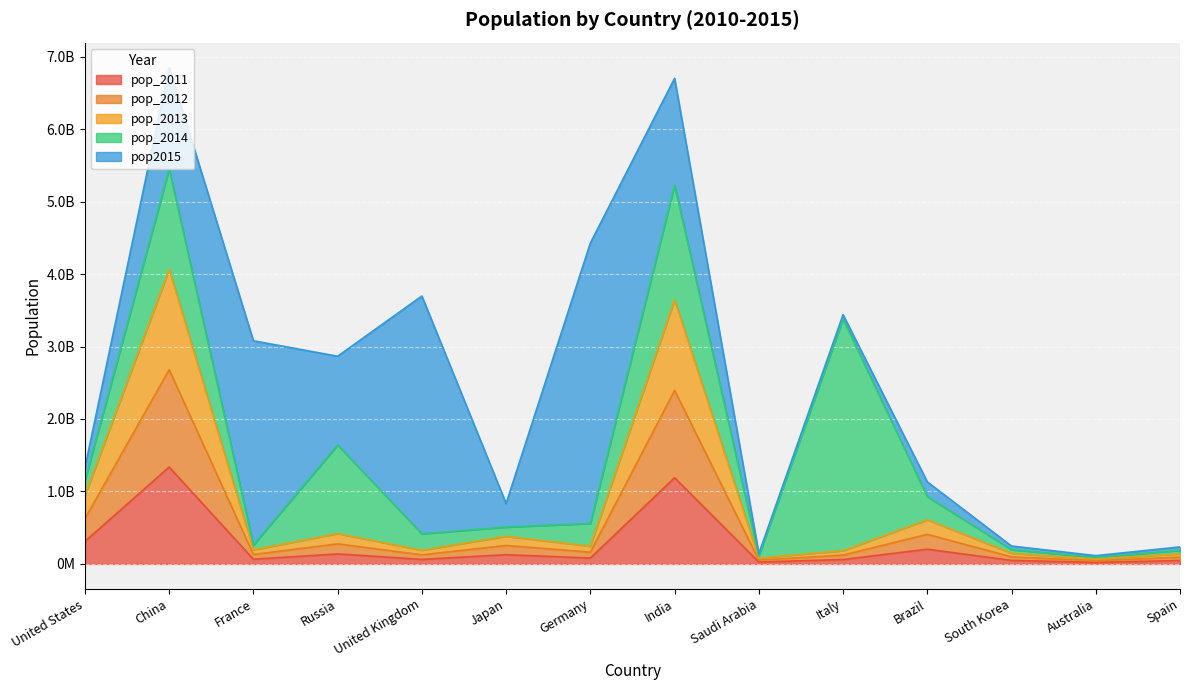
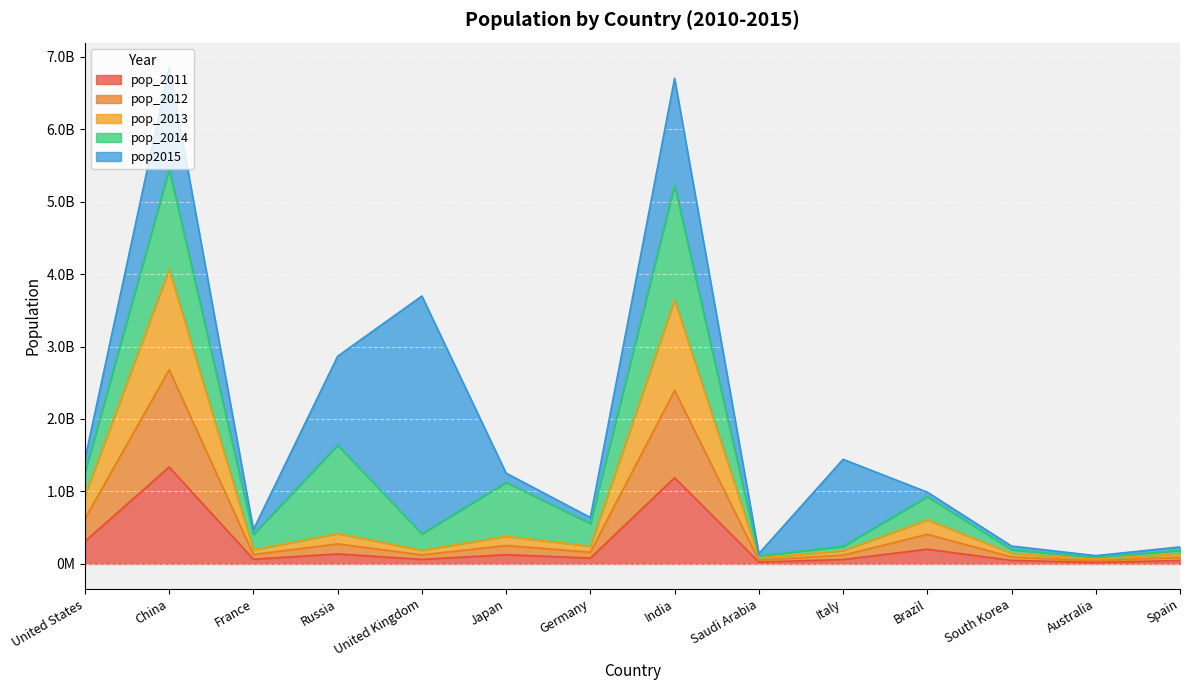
pop_2014, United States: 200000000 -> 300000000
pop_2014, France: 100000000 -> 200000000
pop2015, France: 2800000000 -> 100000000
pop_2014, Japan: 100000000 -> 700000000
pop2015, Japan: 300000000 -> 100000000
pop2015, Germany: 3900000000 -> 100000000
pop_2014, Italy: 3200000000 -> 100000000
pop2015, Italy: 100000000 -> 1200000000
pop2015, Brazil: 200000000 -> 100000000
